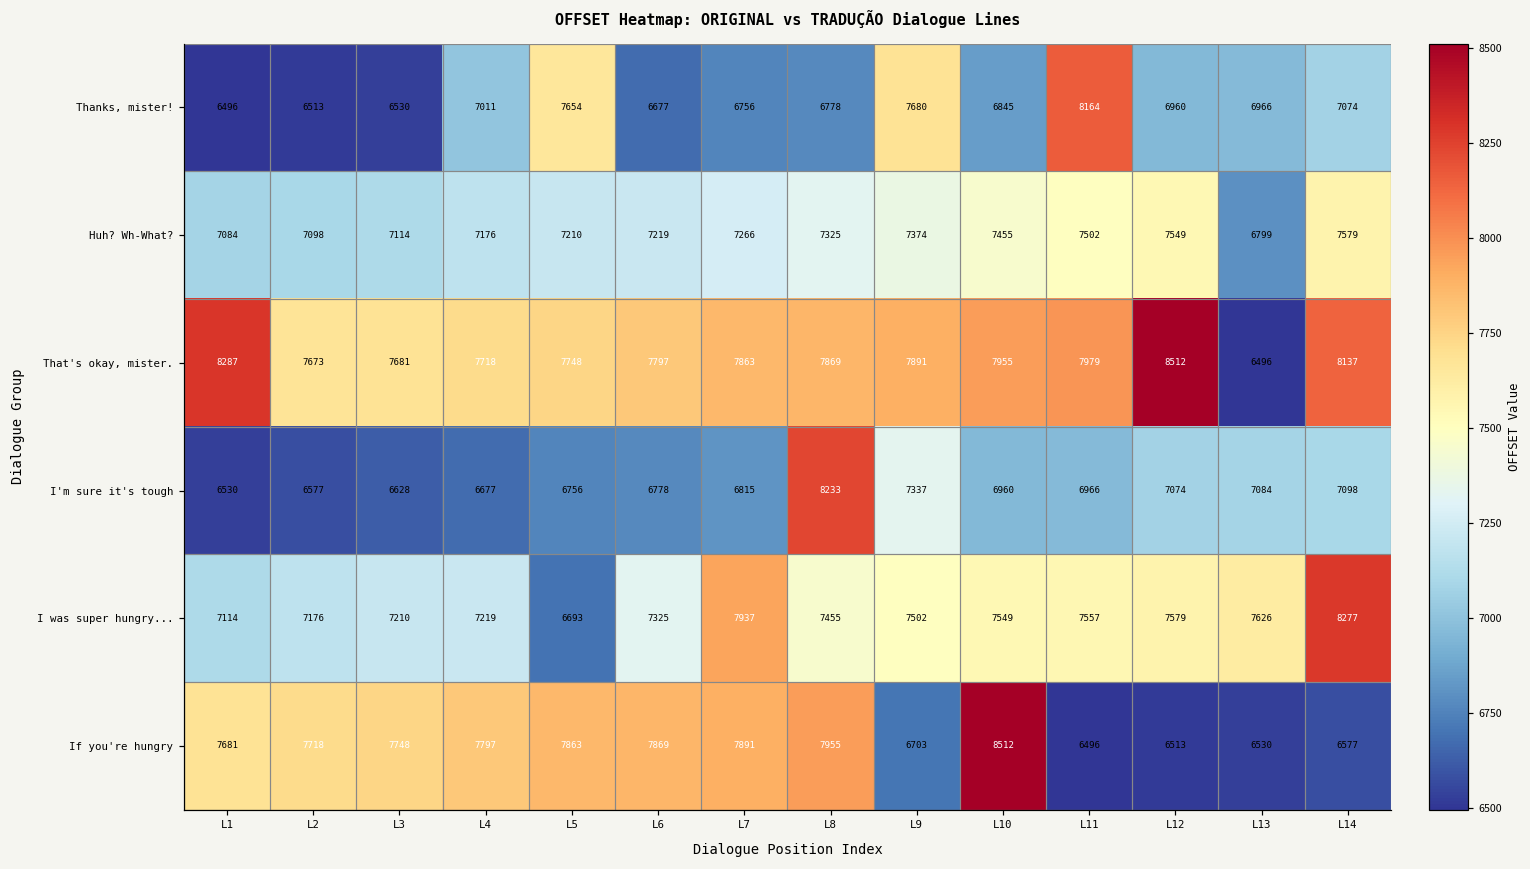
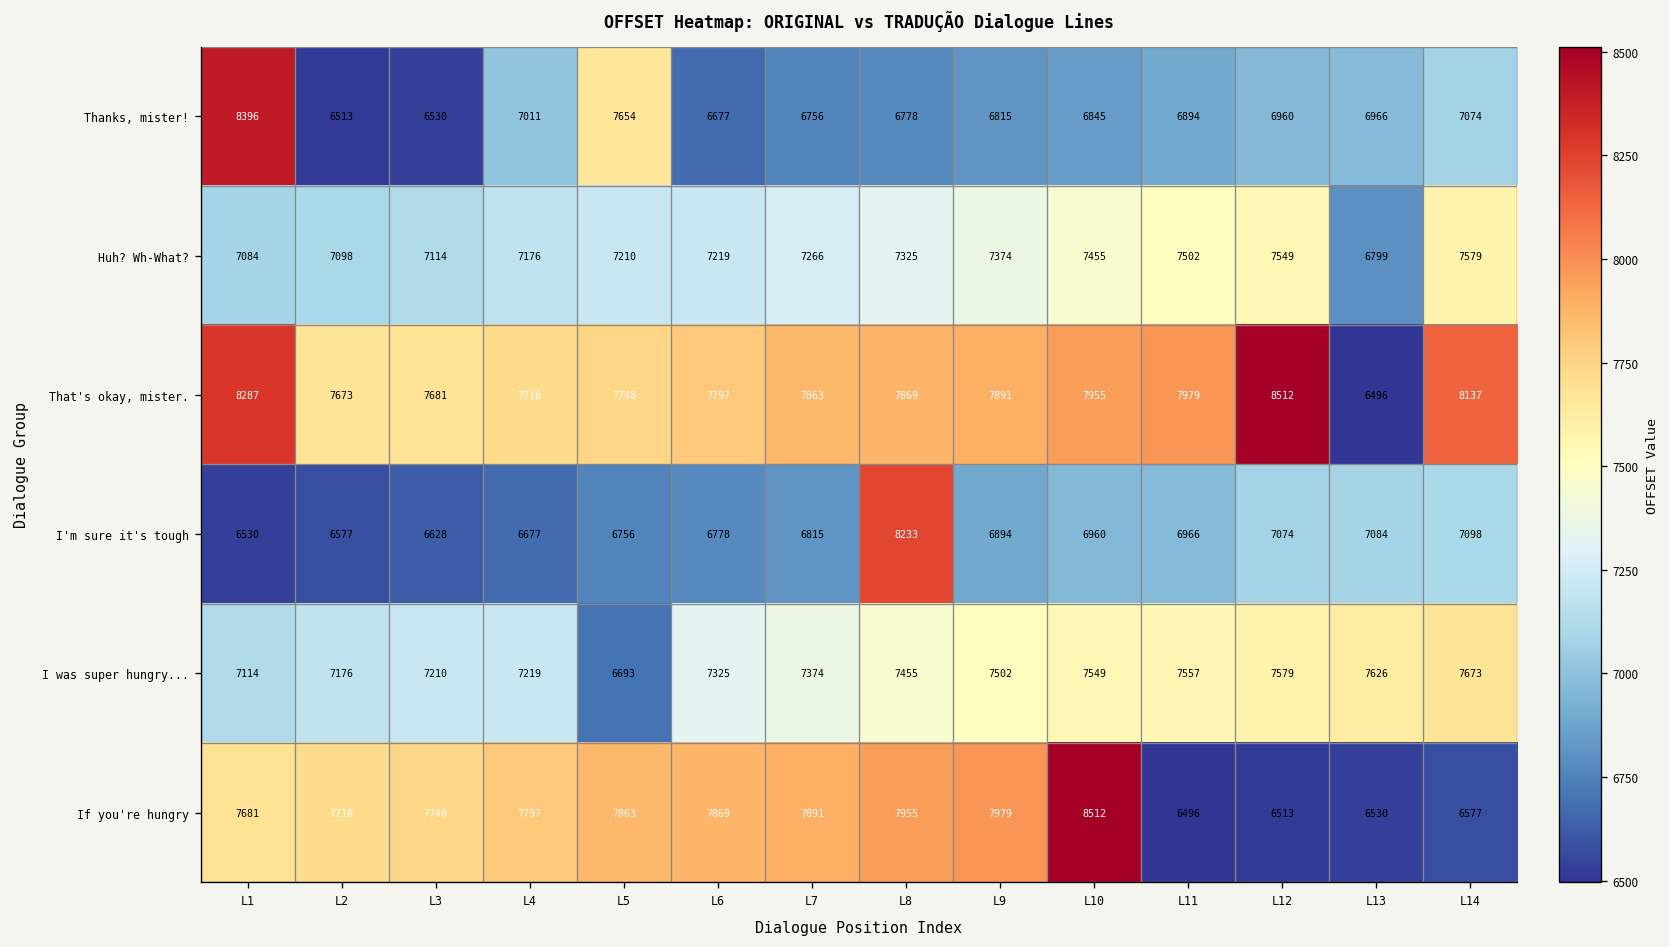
Thanks, mister!, L1: 6496 -> 8396
Thanks, mister!, L9: 7680 -> 6815
Thanks, mister!, L11: 8164 -> 6894
I'm sure it's tough, L9: 7337 -> 6894
I was super hungry..., L7: 7937 -> 7374
I was super hungry..., L14: 8277 -> 7673
If you're hungry, L9: 6703 -> 7979
